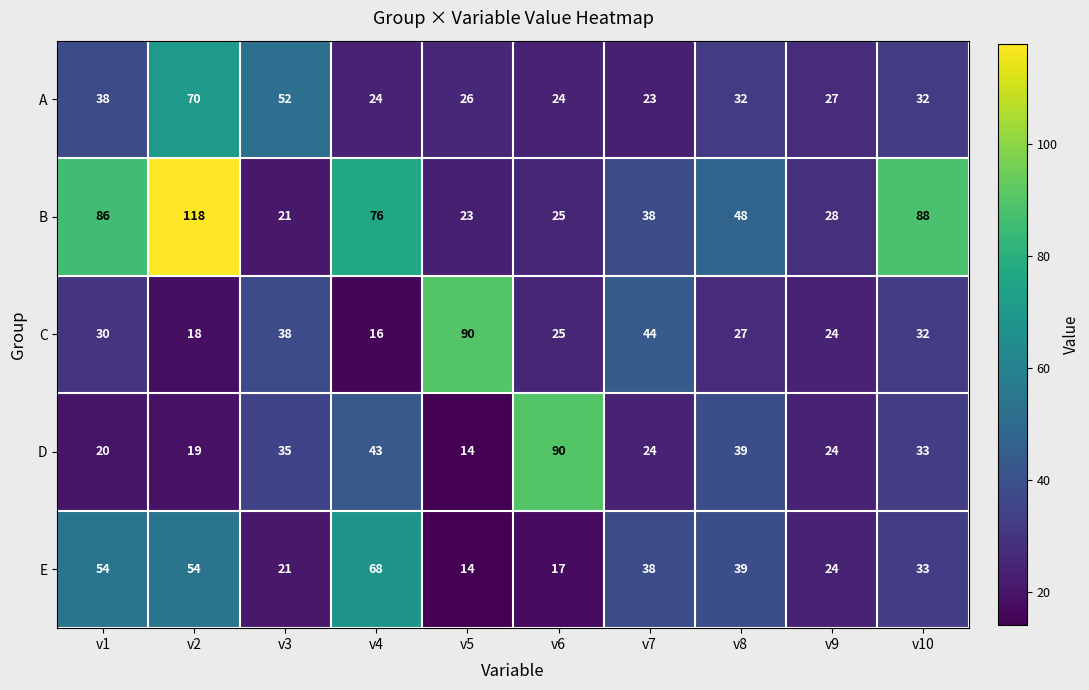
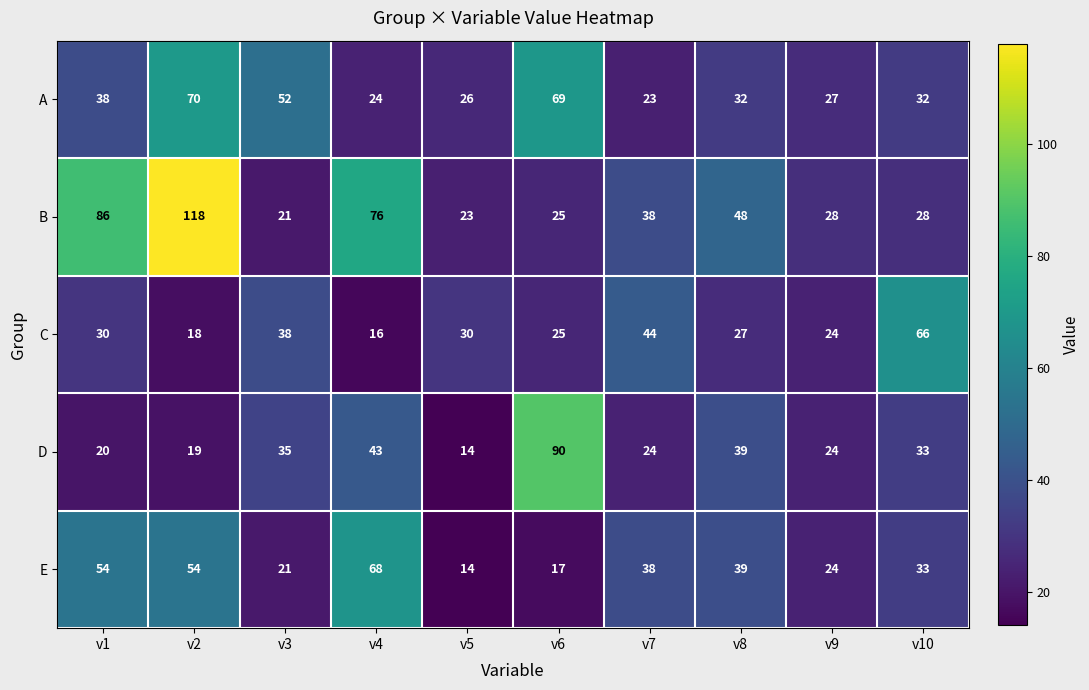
A, v6: 24 -> 69
B, v10: 88 -> 28
C, v5: 90 -> 30
C, v10: 32 -> 66
